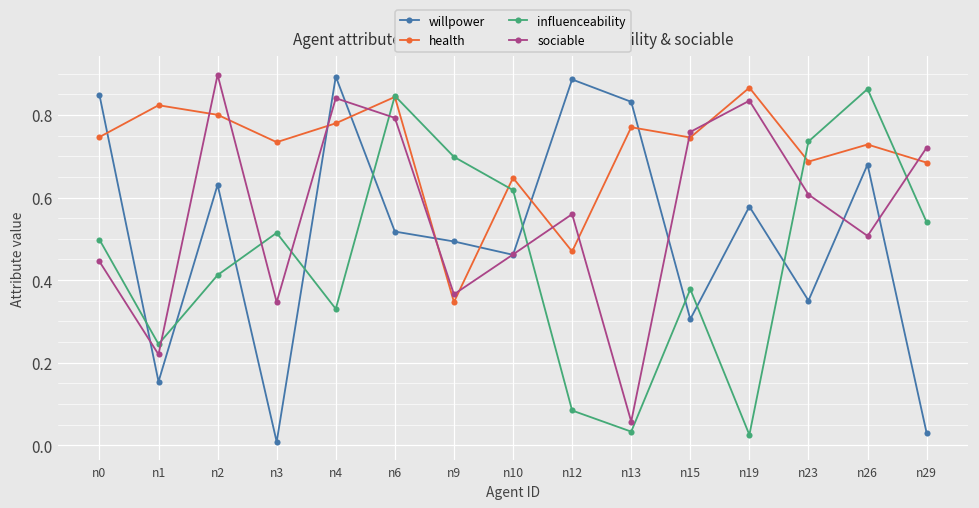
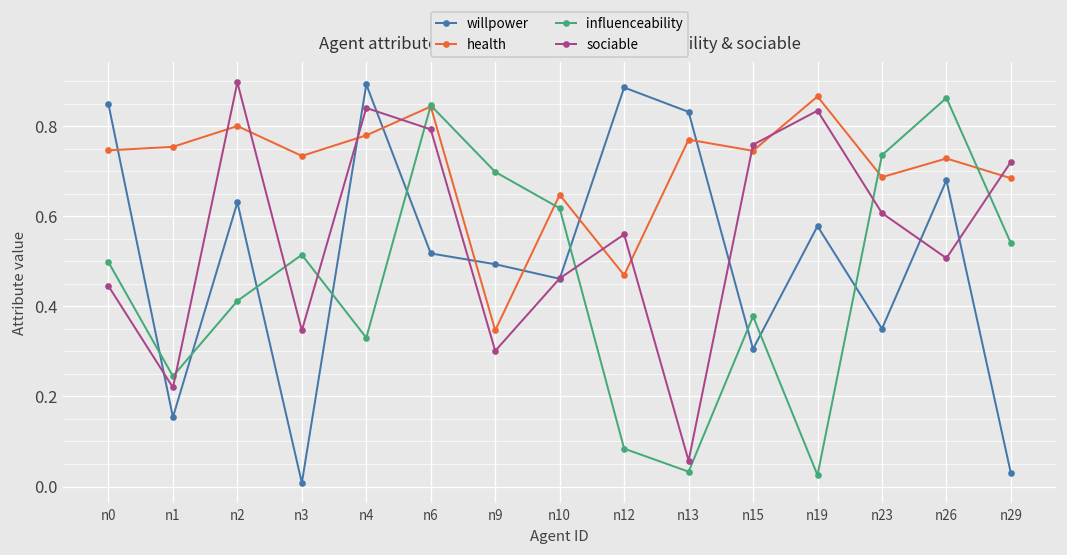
health, n1: 0.82 -> 0.75
sociable, n9: 0.37 -> 0.30
